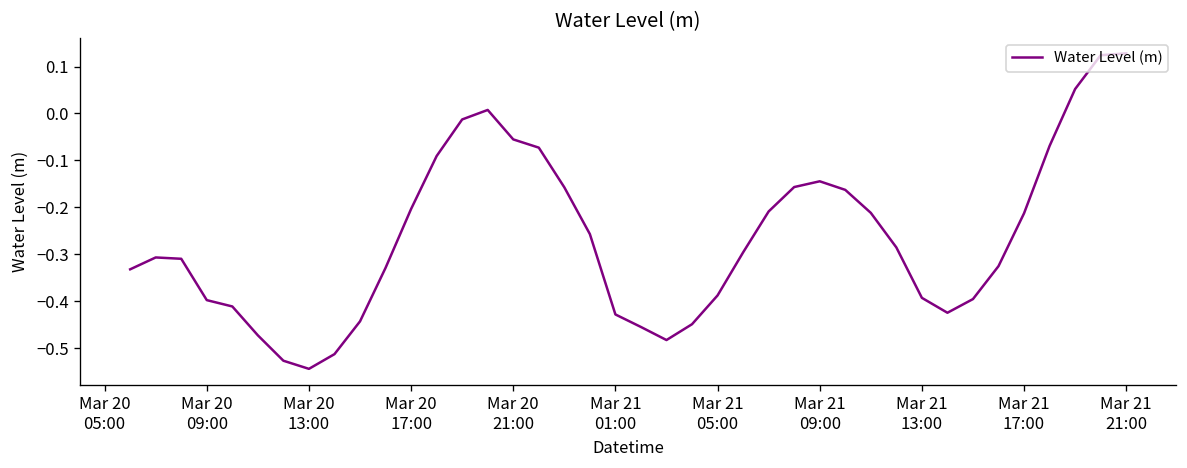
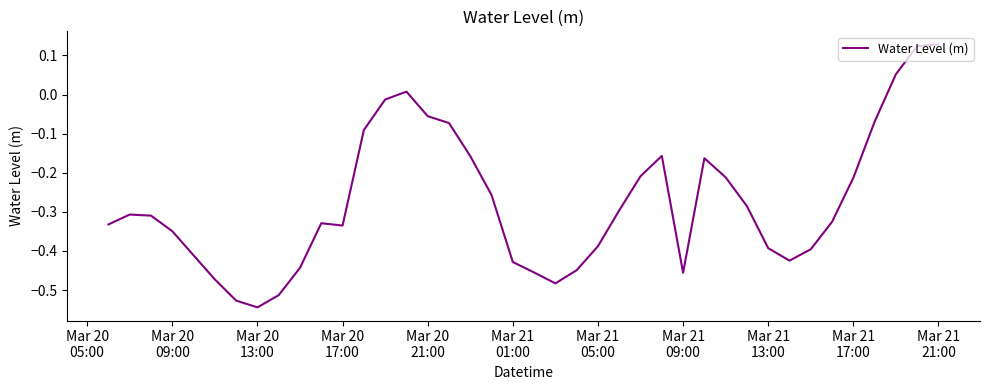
Mar 20 09:00: -0.40 -> -0.35
Mar 20 17:00: -0.20 -> -0.34
Mar 21 09:00: -0.14 -> -0.46
